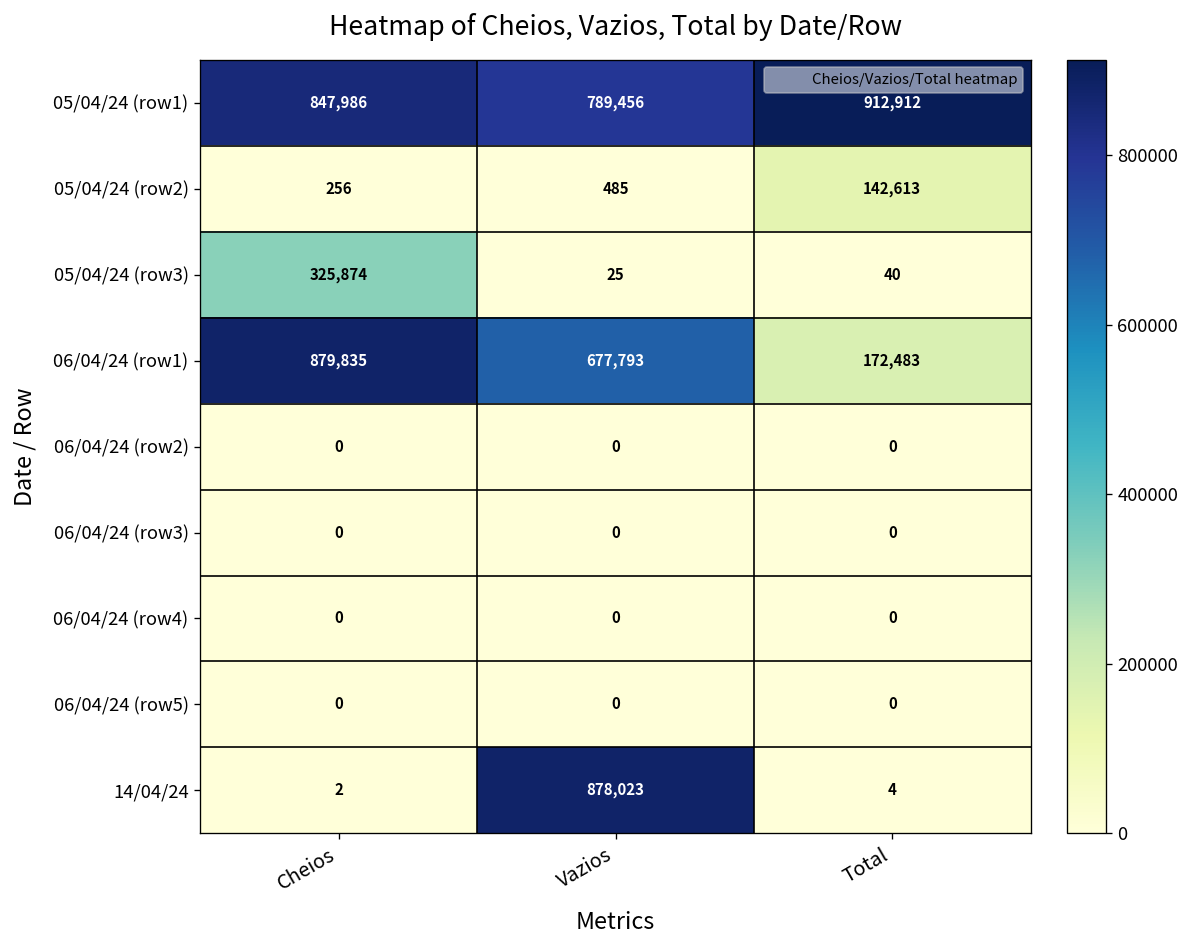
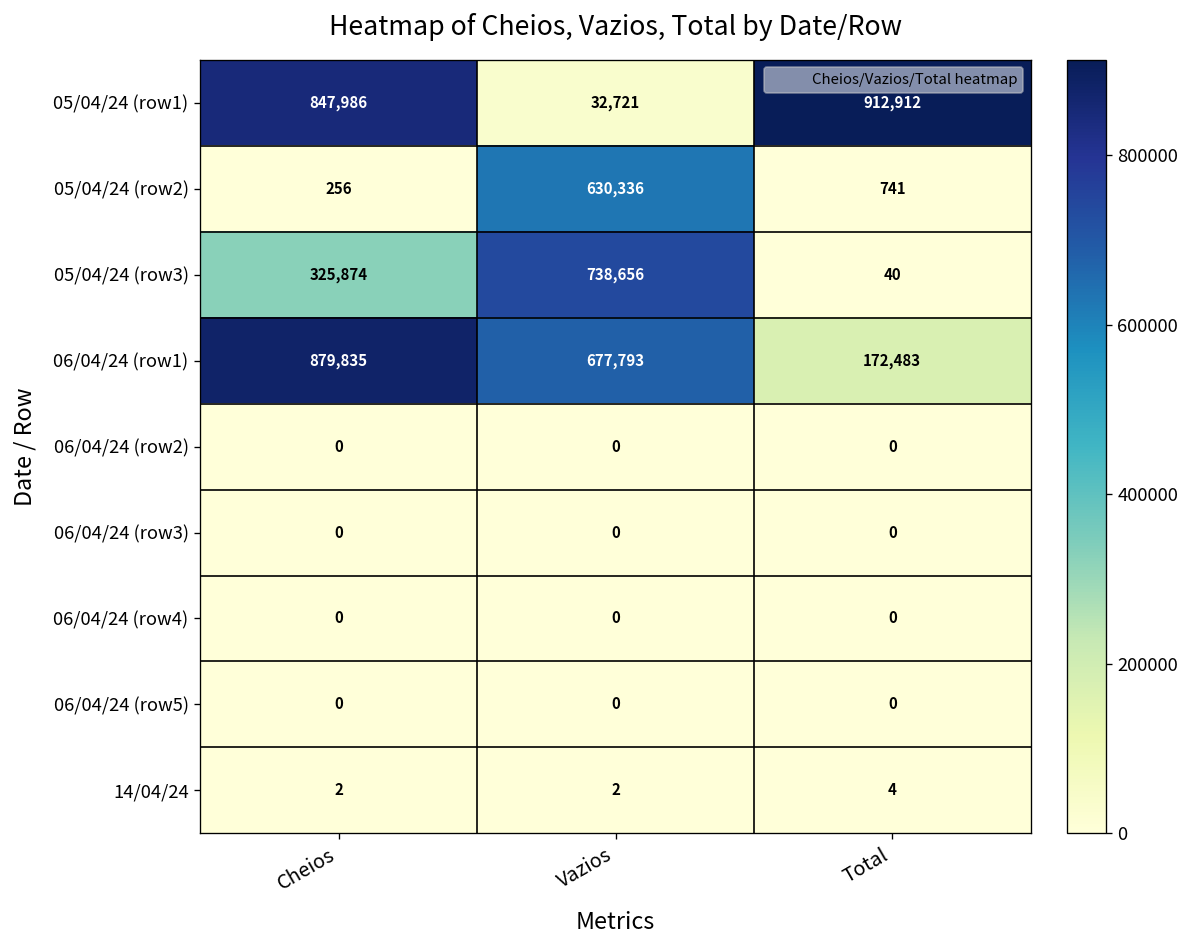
05/04/24 (row1), Vazios: 789,456 -> 32,721
05/04/24 (row2), Vazios: 485 -> 630,336
05/04/24 (row2), Total: 142,613 -> 741
05/04/24 (row3), Vazios: 25 -> 738,656
14/04/24, Vazios: 878,023 -> 2
